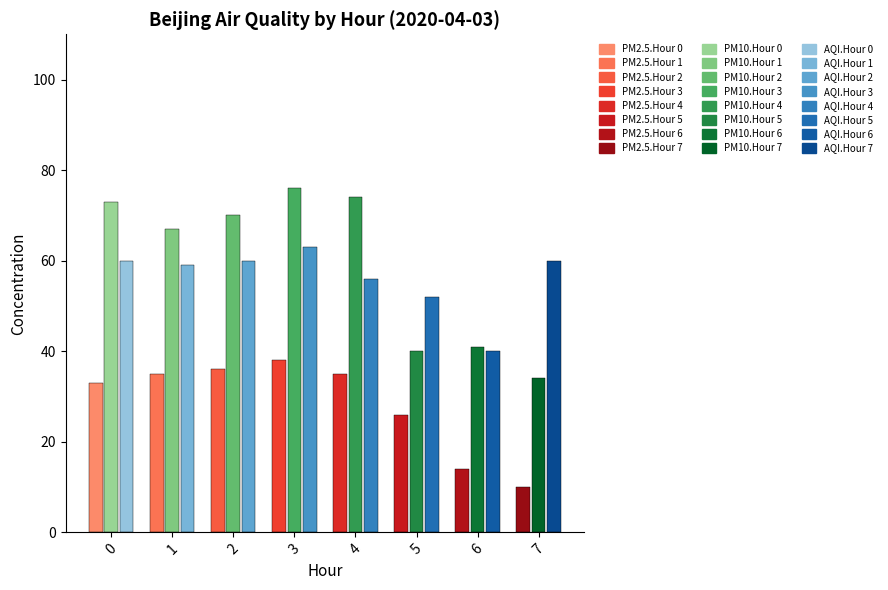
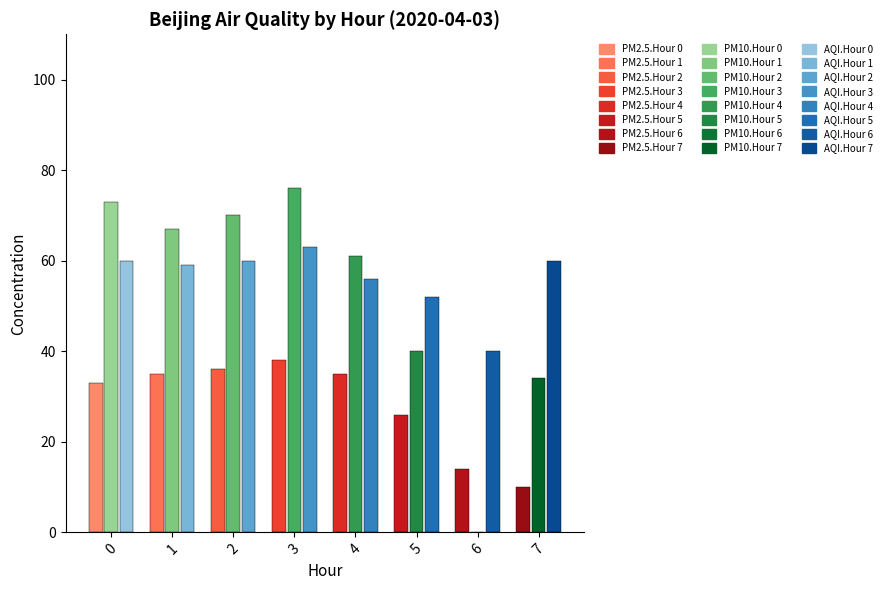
4: 74 -> 61
6: 41 -> 0
